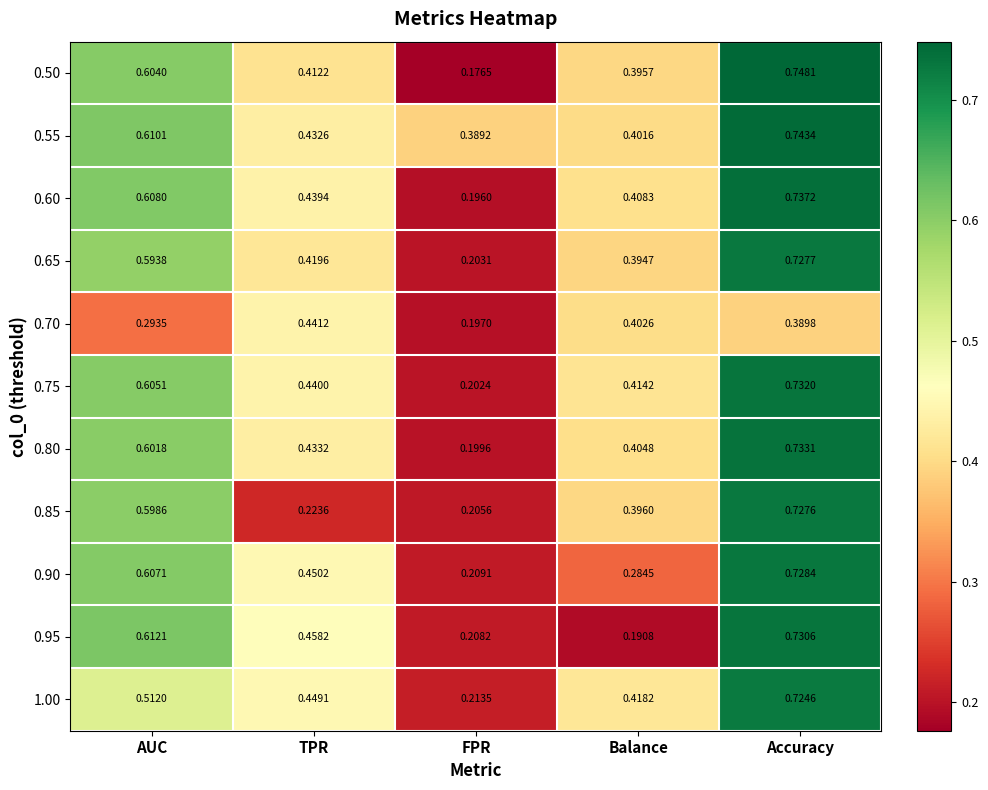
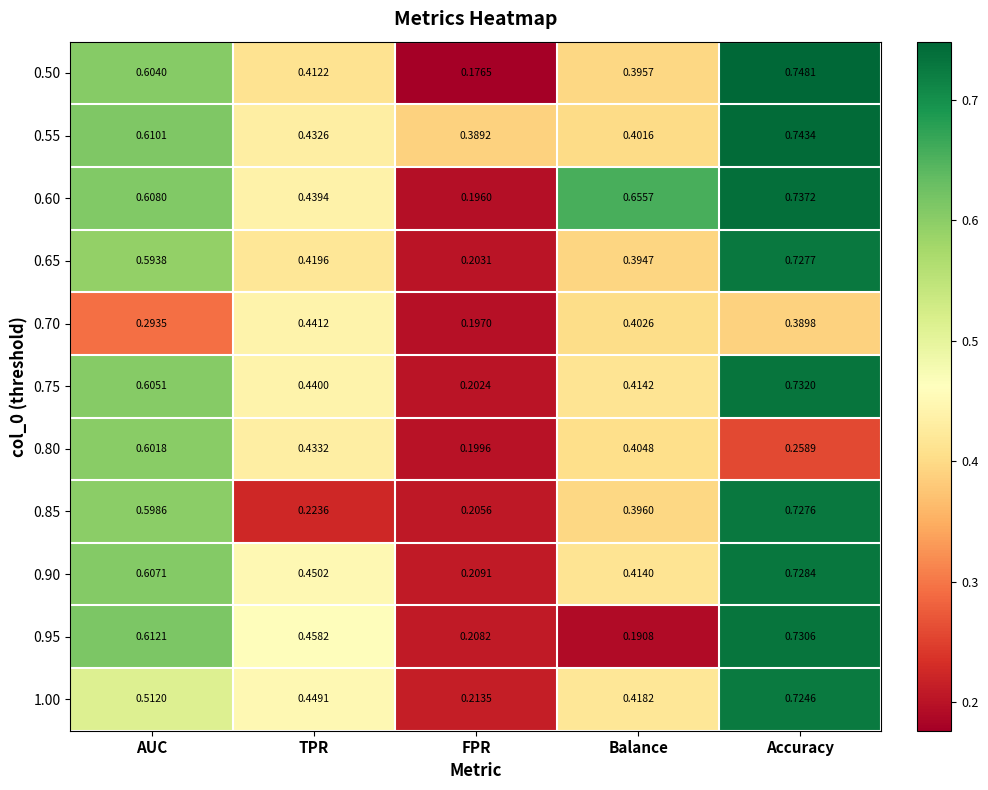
0.60, Balance: 0.4083 -> 0.6557
0.80, Accuracy: 0.7331 -> 0.2589
0.90, Balance: 0.2845 -> 0.4140
